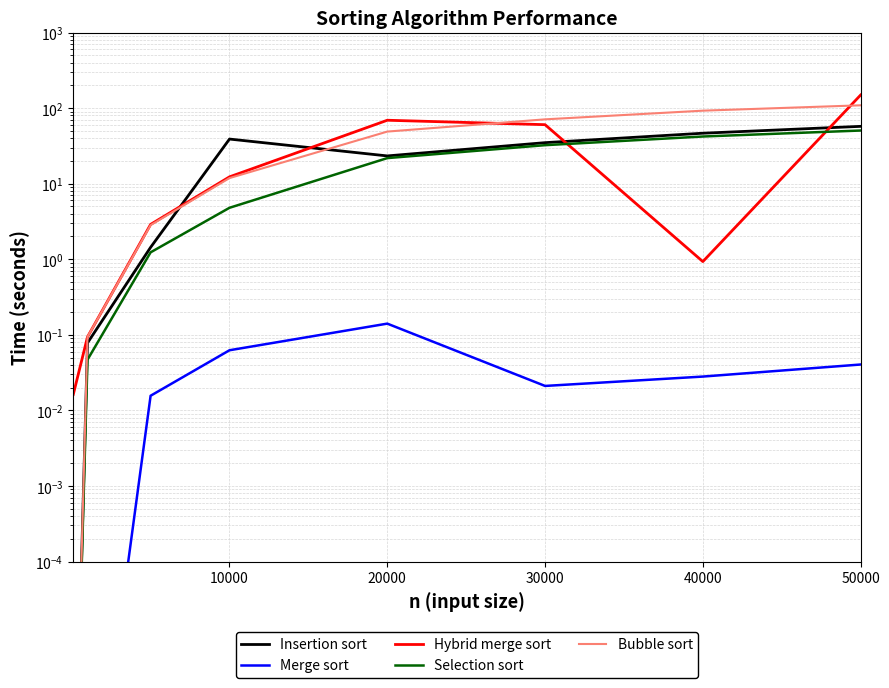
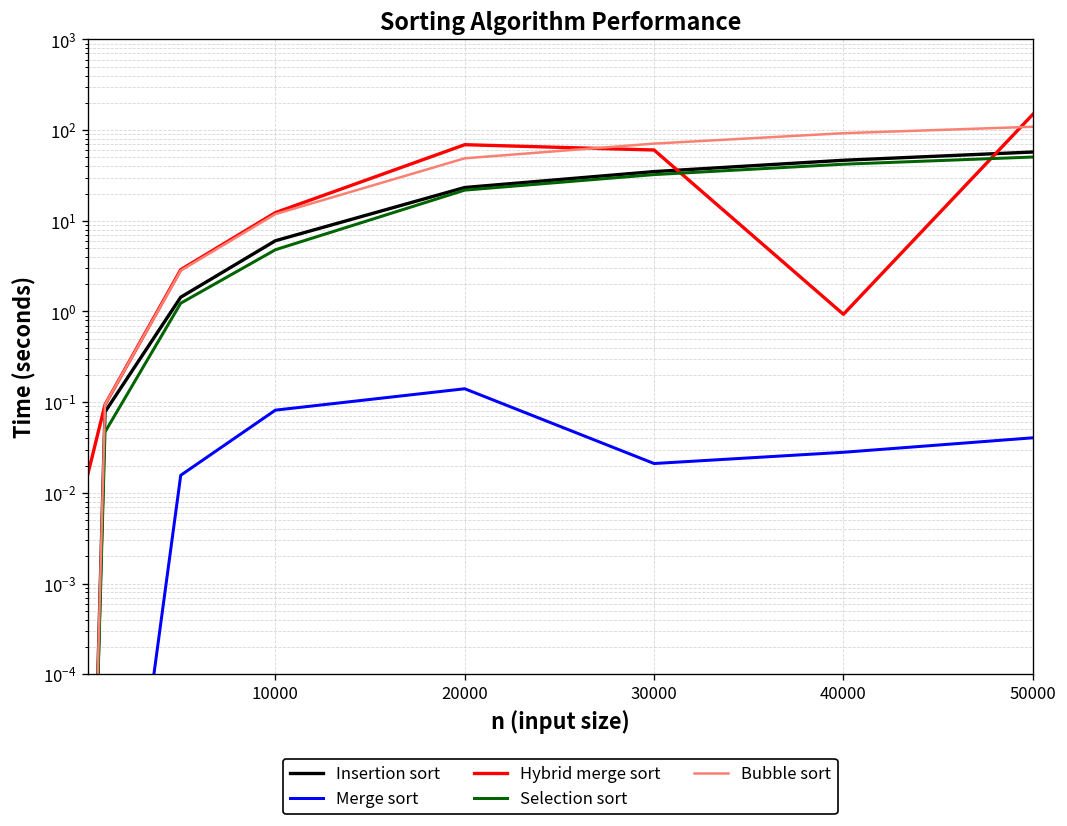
Insertion sort, 10000: 40 -> 6
Merge sort, 10000: 0.06 -> 0.08
